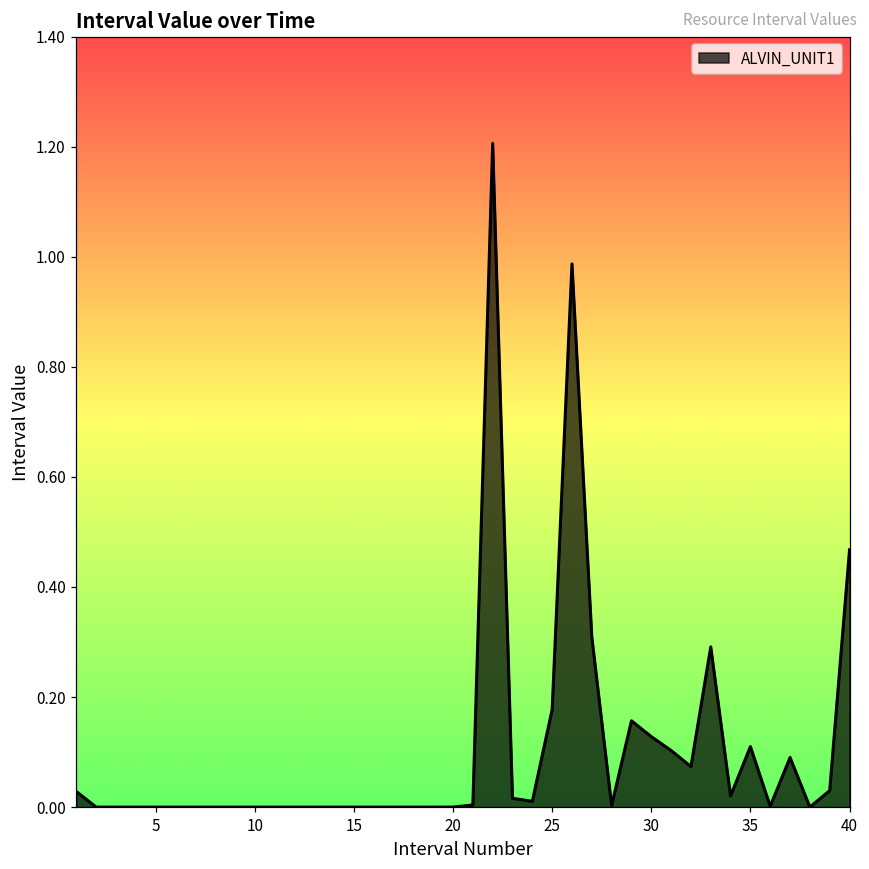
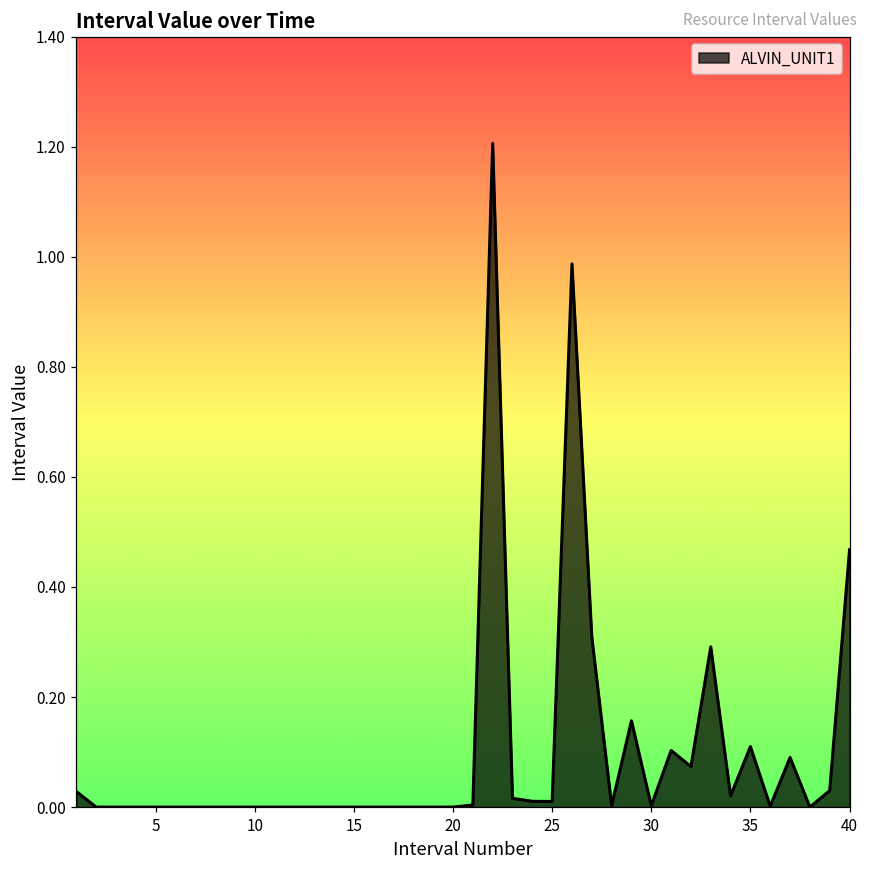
25: 0.18 -> 0.01
30: 0.13 -> 0.00
